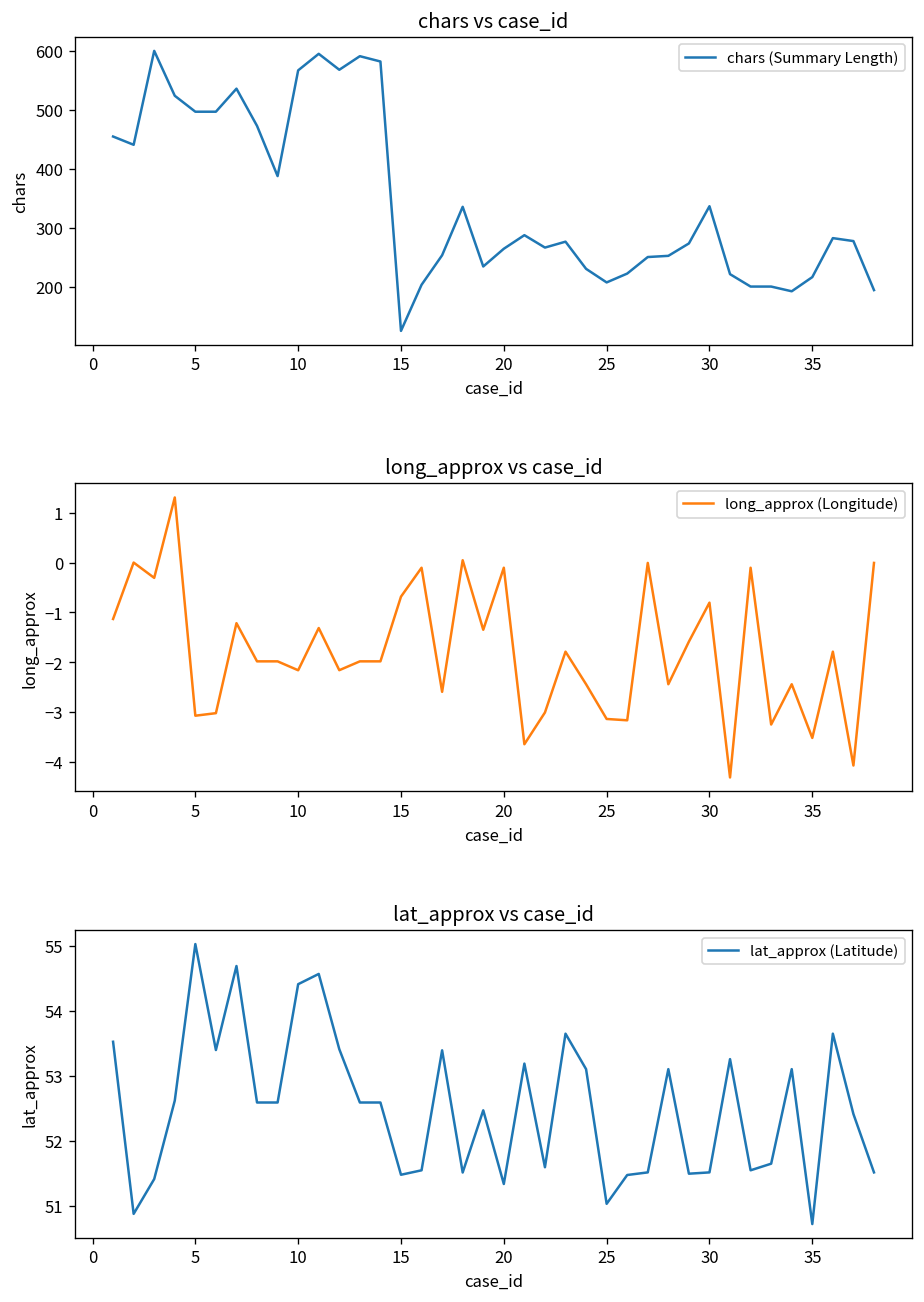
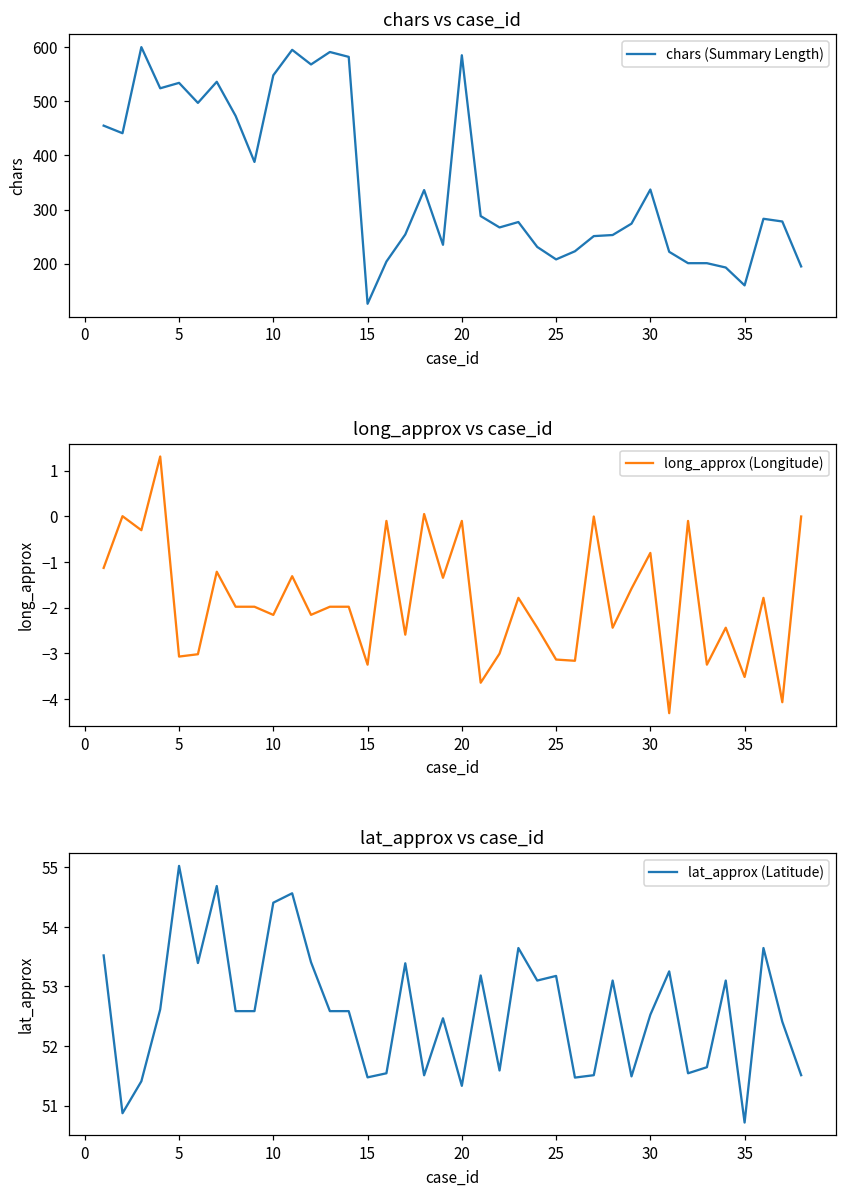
chars vs case_id, 5: 500 -> 530
chars vs case_id, 10: 570 -> 550
chars vs case_id, 20: 270 -> 590
chars vs case_id, 35: 220 -> 160
long_approx vs case_id, 15: -0.7 -> -3.2
lat_approx vs case_id, 25: 51.0 -> 53.2
lat_approx vs case_id, 30: 51.5 -> 52.5
